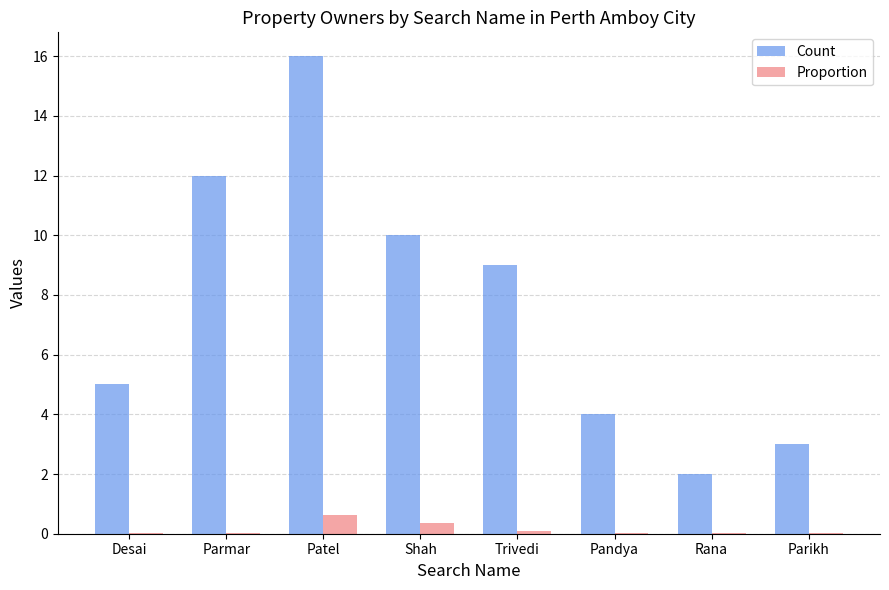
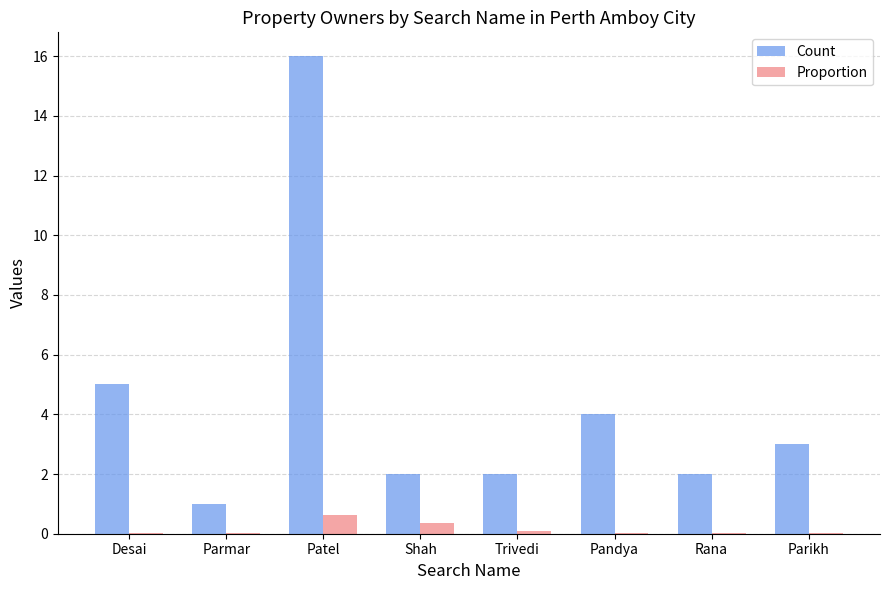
Count, Parmar: 12 -> 1
Count, Shah: 10 -> 2
Count, Trivedi: 9 -> 2
